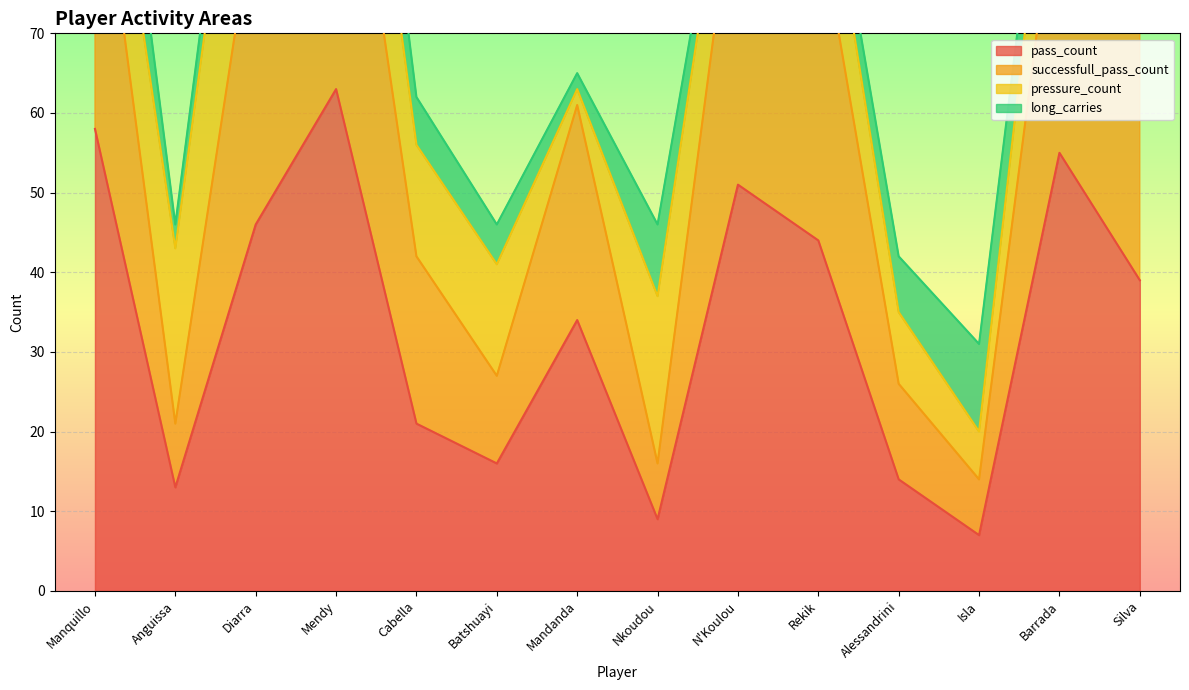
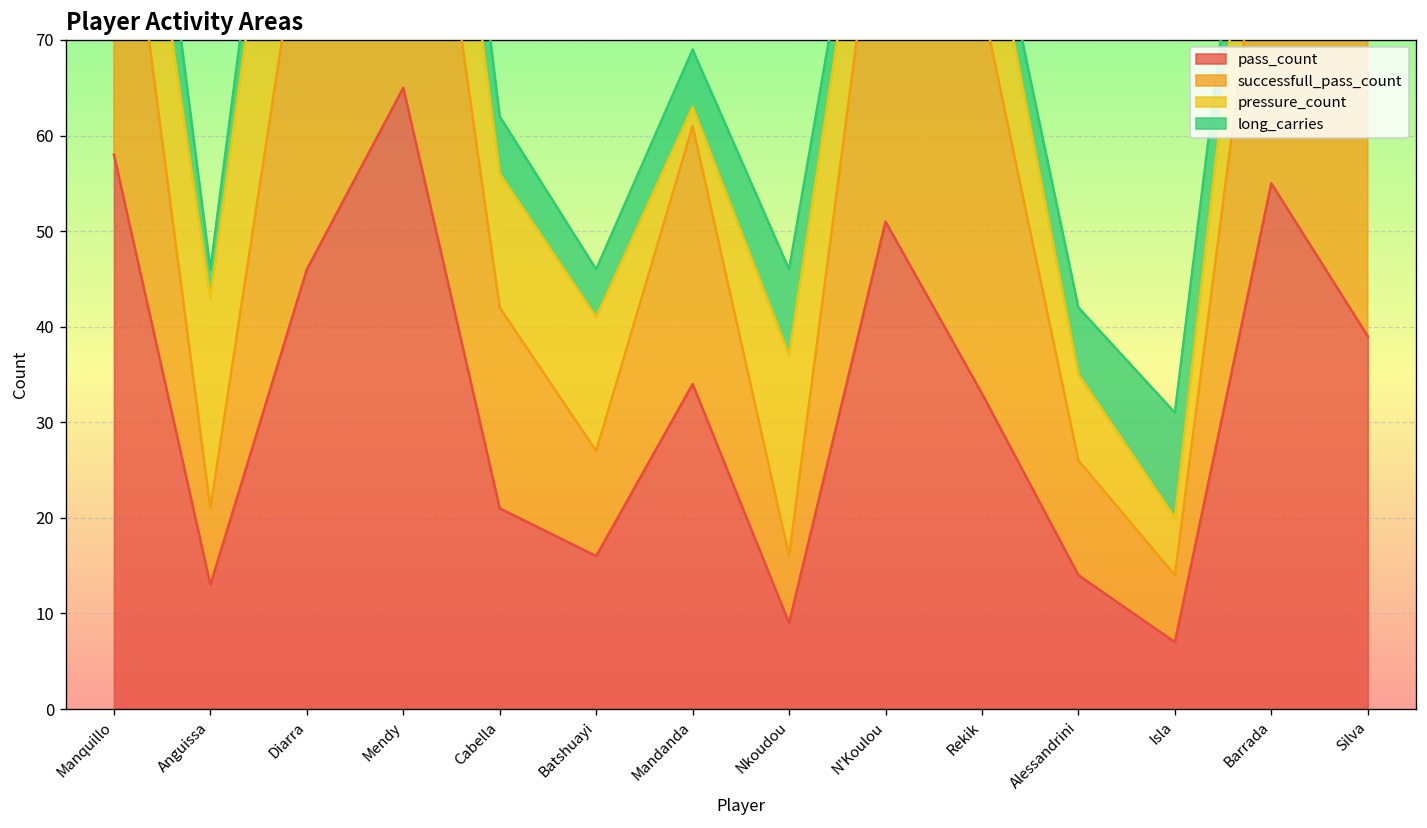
pass_count, Mendy: 63 -> 65
long_carries, Mandanda: 2 -> 6
pass_count, Rekik: 44 -> 33
